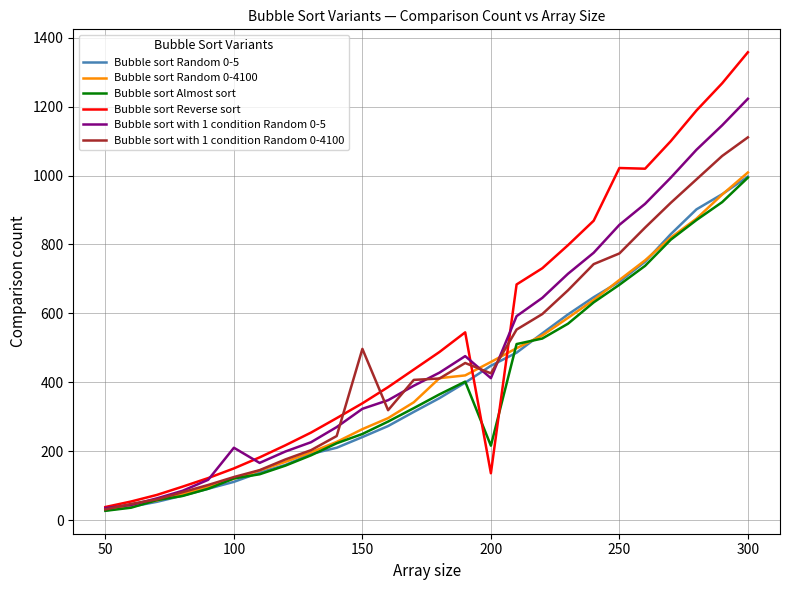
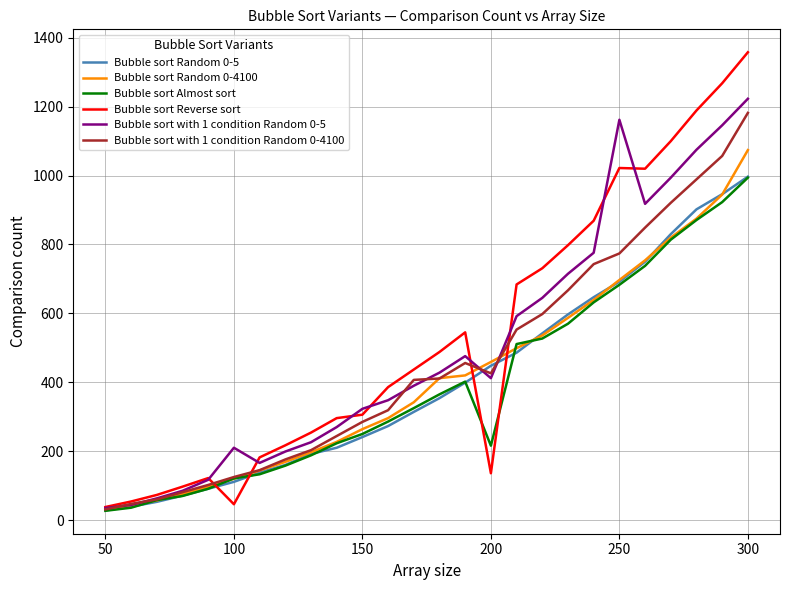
Bubble sort Reverse sort, 100: 150 -> 50
Bubble sort Reverse sort, 150: 340 -> 310
Bubble sort with 1 condition Random 0-4100, 150: 500 -> 290
Bubble sort with 1 condition Random 0-5, 250: 860 -> 1160
Bubble sort Random 0-4100, 300: 1010 -> 1070
Bubble sort with 1 condition Random 0-4100, 300: 1110 -> 1180
